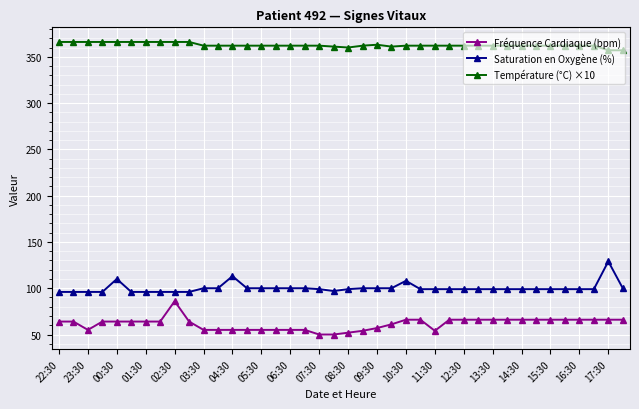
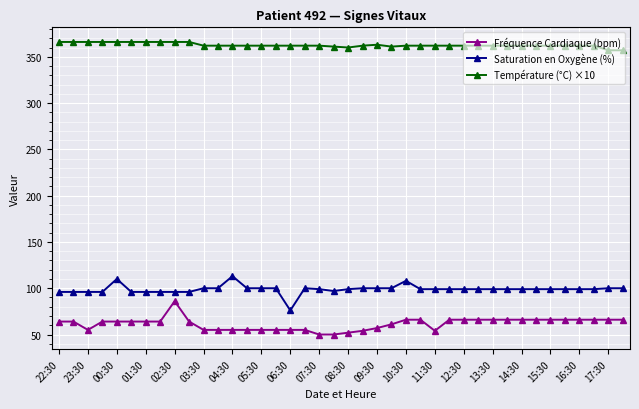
Saturation en Oxygène (%), 06:30: 100 -> 80
Saturation en Oxygène (%), 17:30: 130 -> 100
